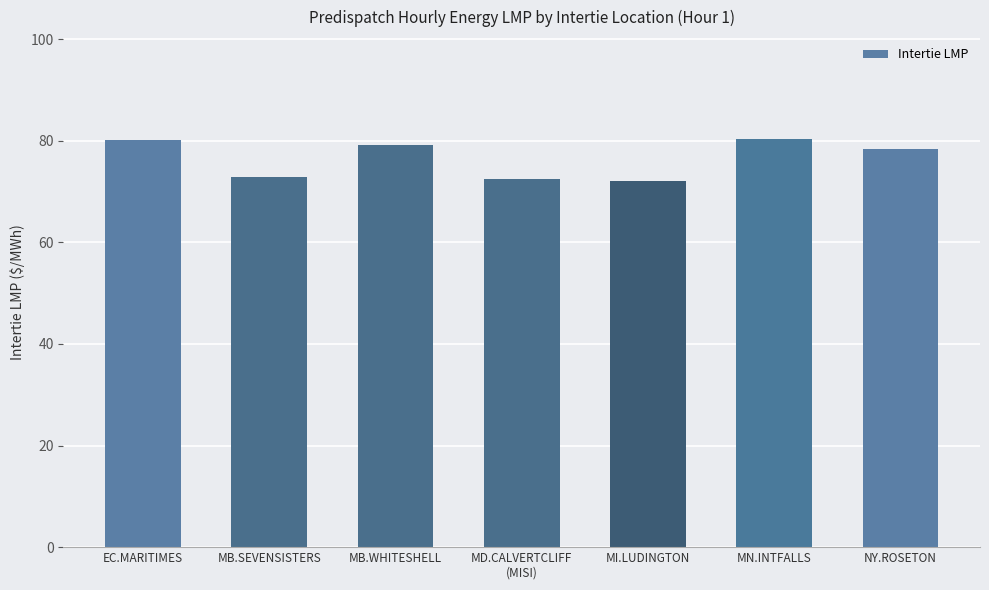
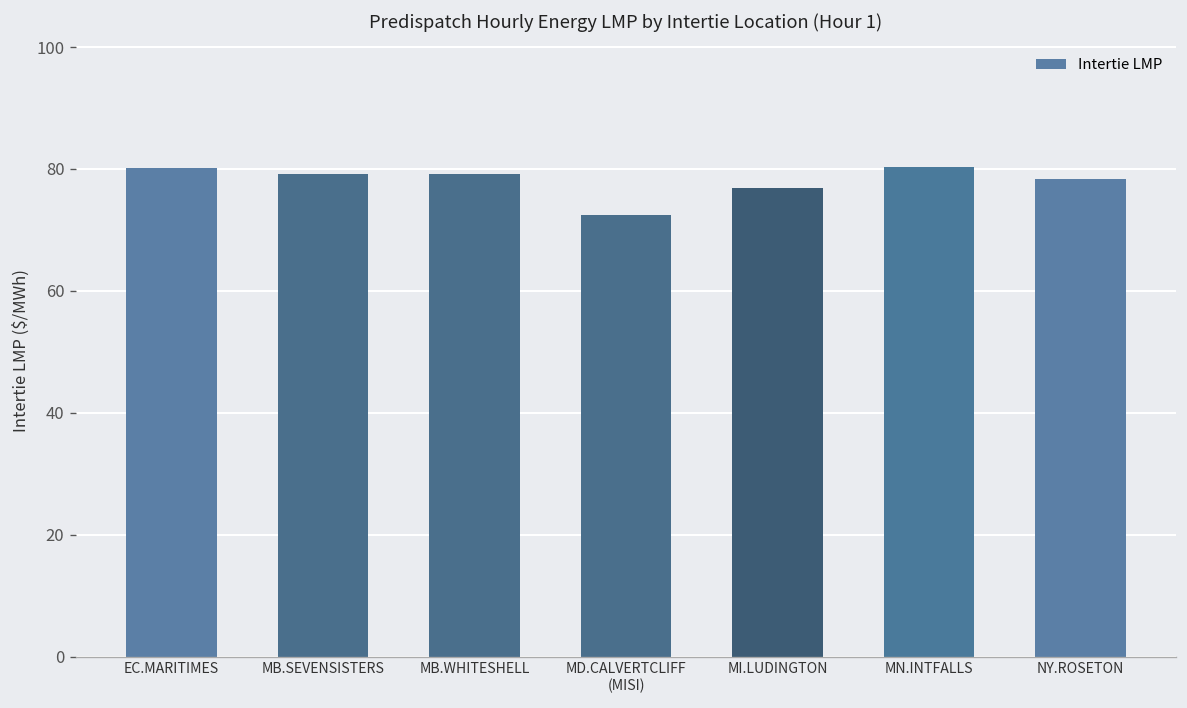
MB.SEVENSISTERS: 73 -> 79
MI.LUDINGTON: 72 -> 77
